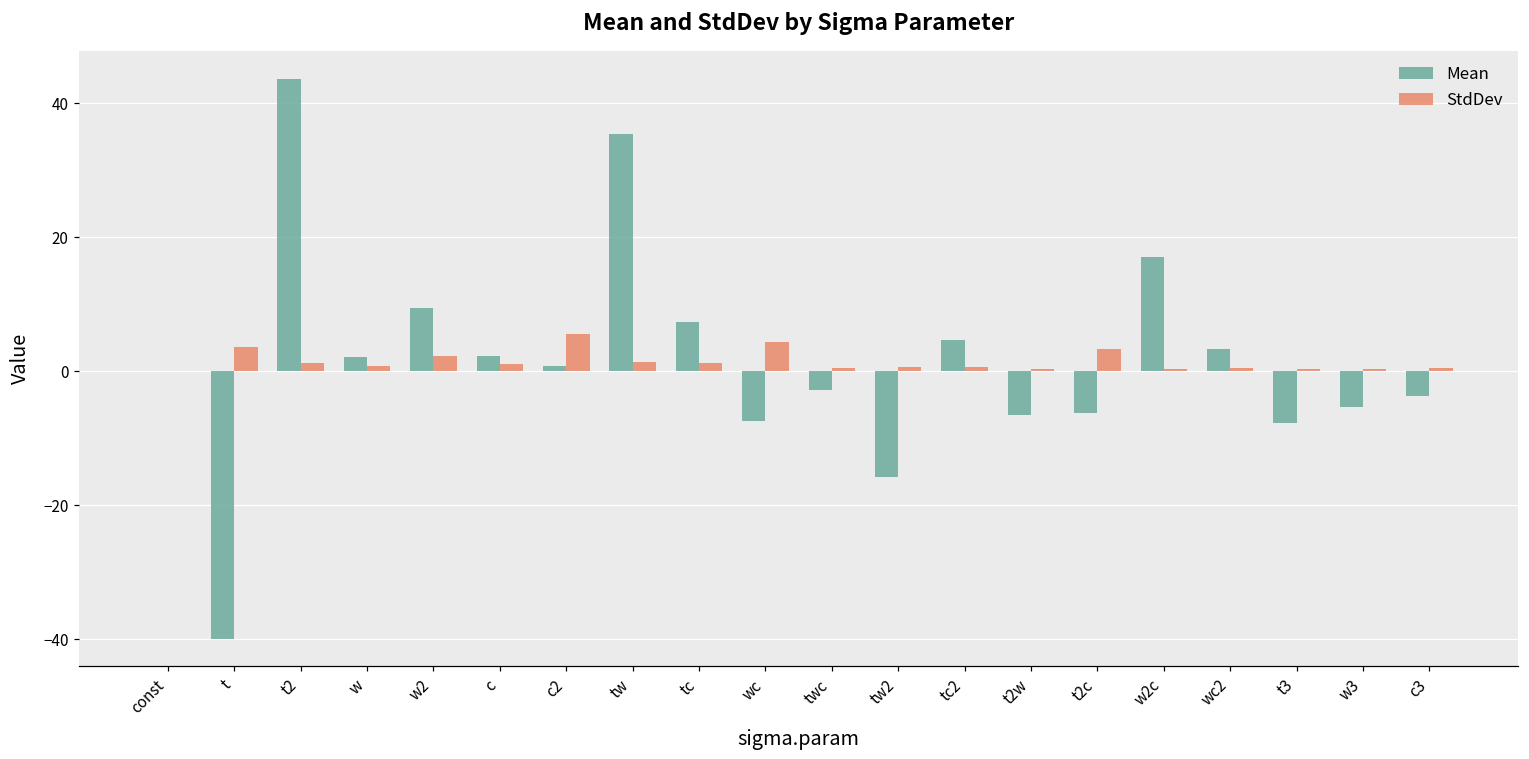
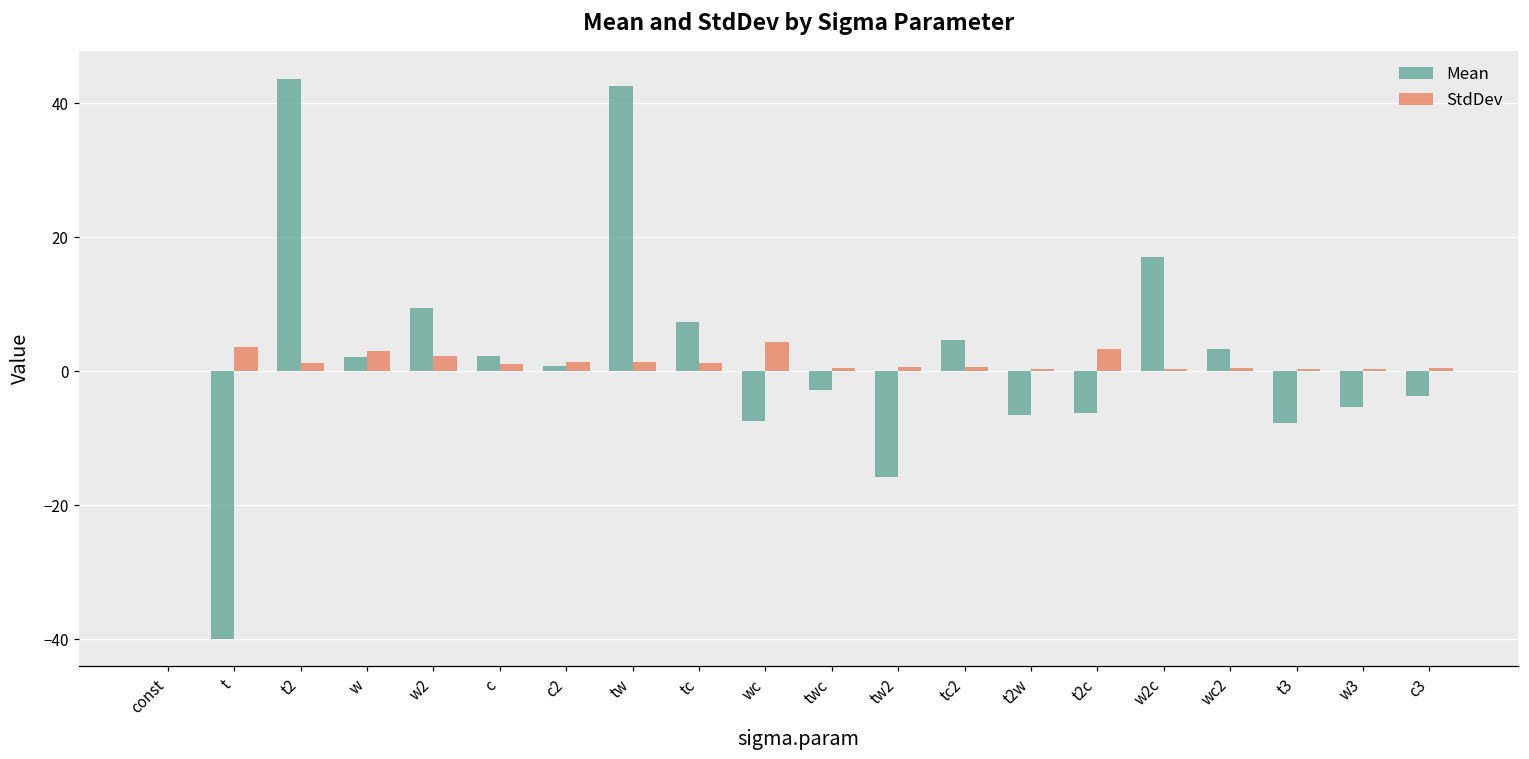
StdDev, w: 1 -> 3
StdDev, c2: 6 -> 1
Mean, tw: 36 -> 43
